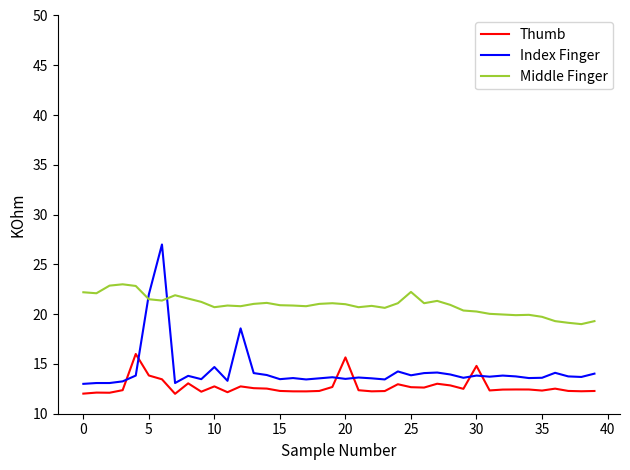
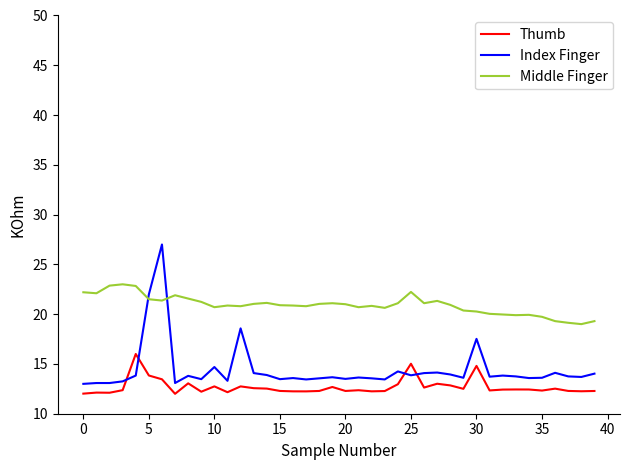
Thumb, 20: 16 -> 12
Thumb, 25: 13 -> 15
Index Finger, 30: 14 -> 18
